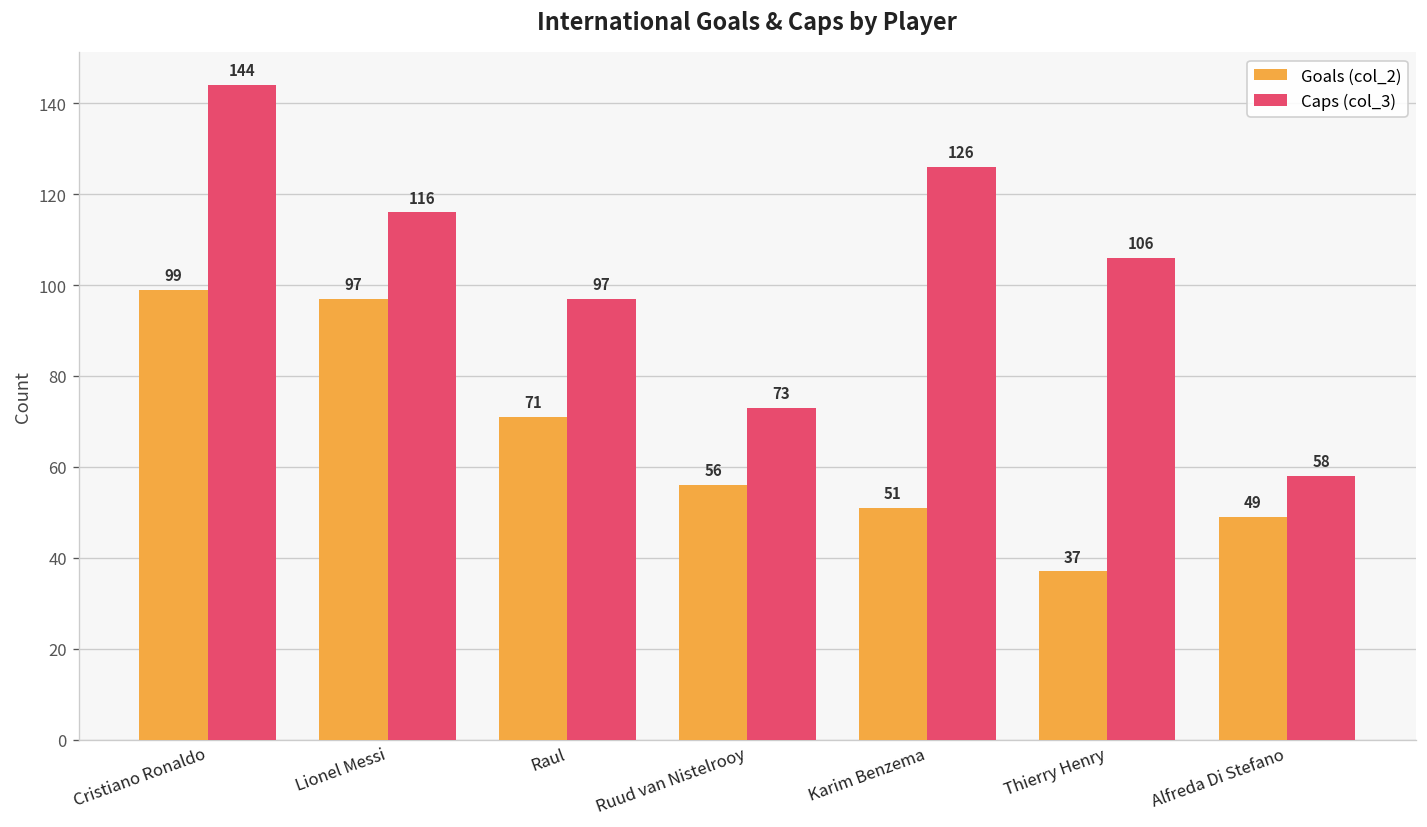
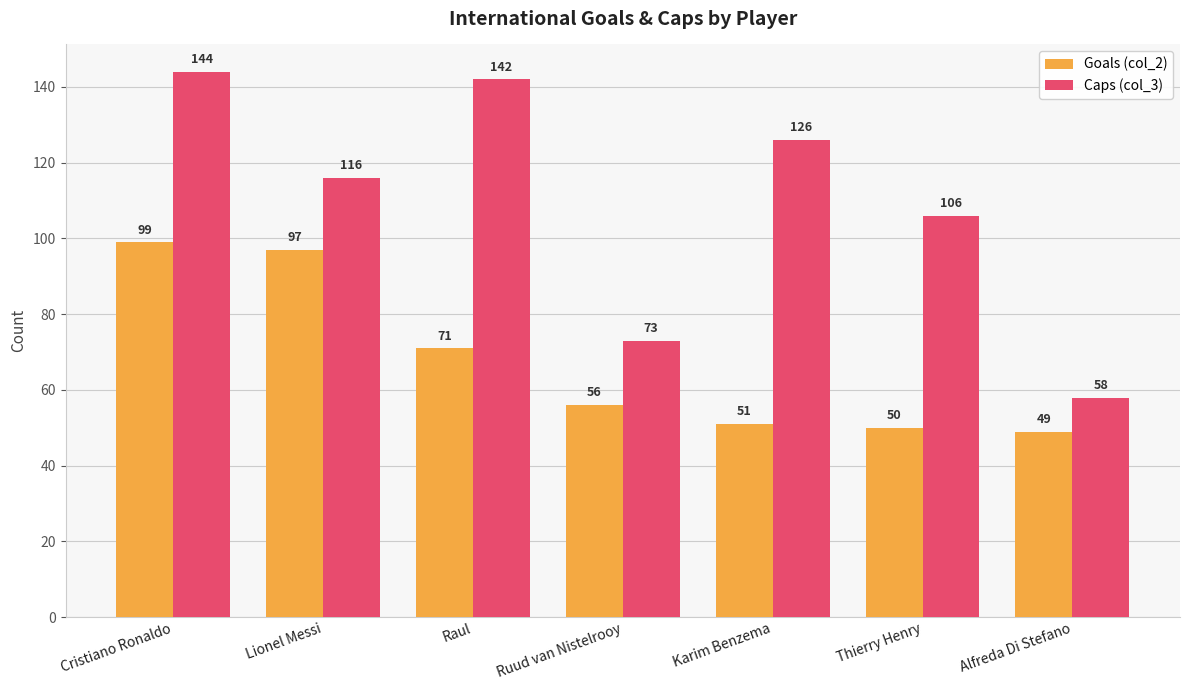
Caps (col_3), Raul: 97 -> 142
Goals (col_2), Thierry Henry: 37 -> 50
